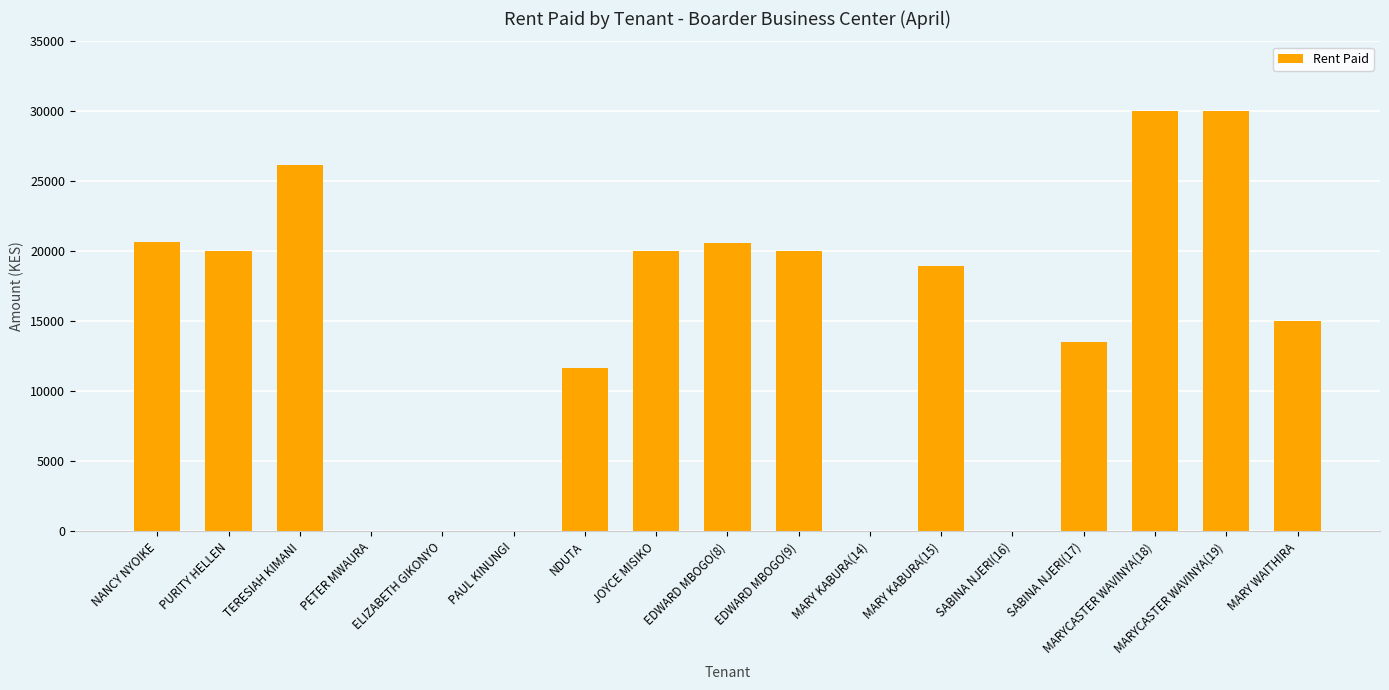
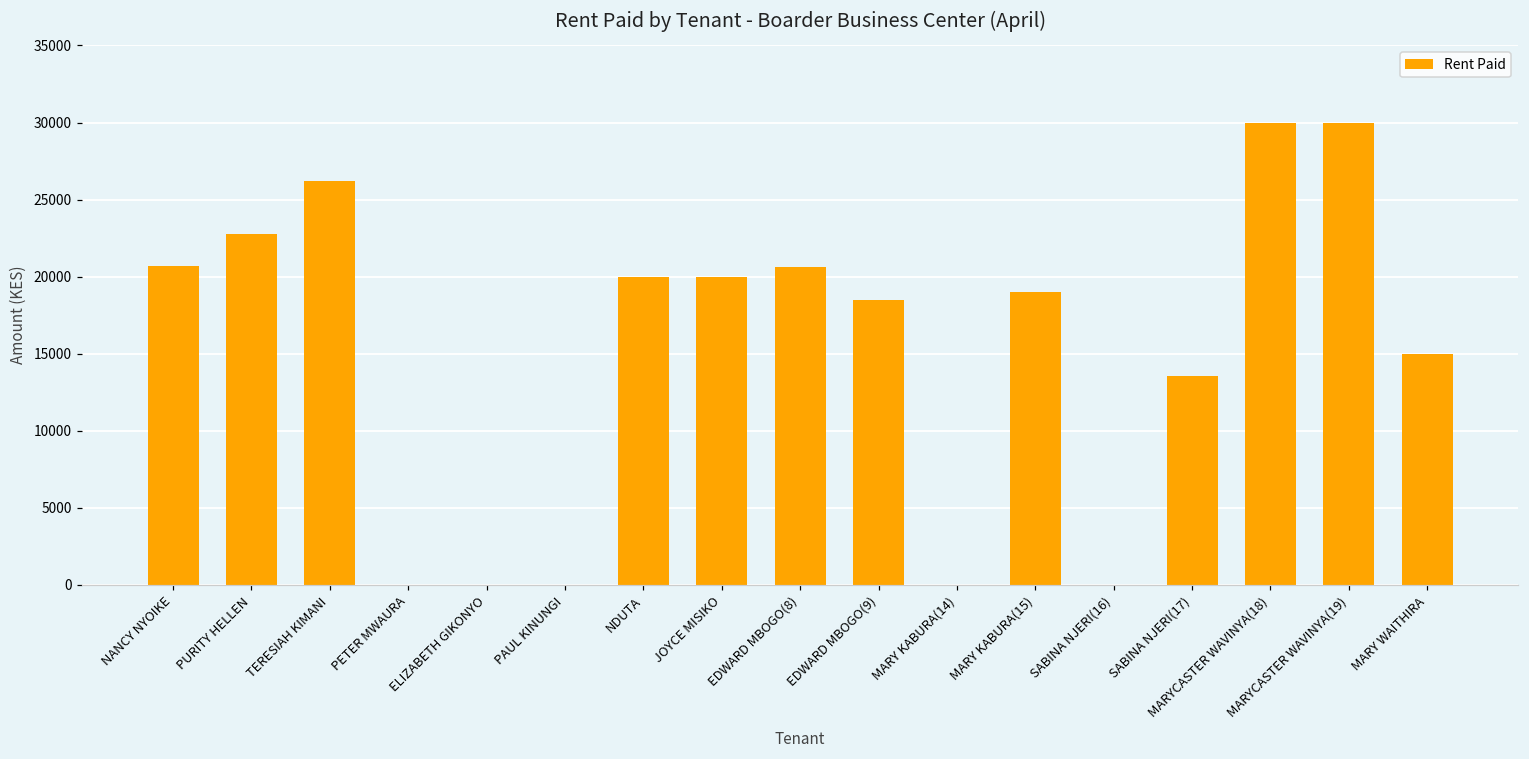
PURITY HELLEN: 20000 -> 22700
NDUTA: 11700 -> 20000
EDWARD MBOGO(9): 20000 -> 18500
